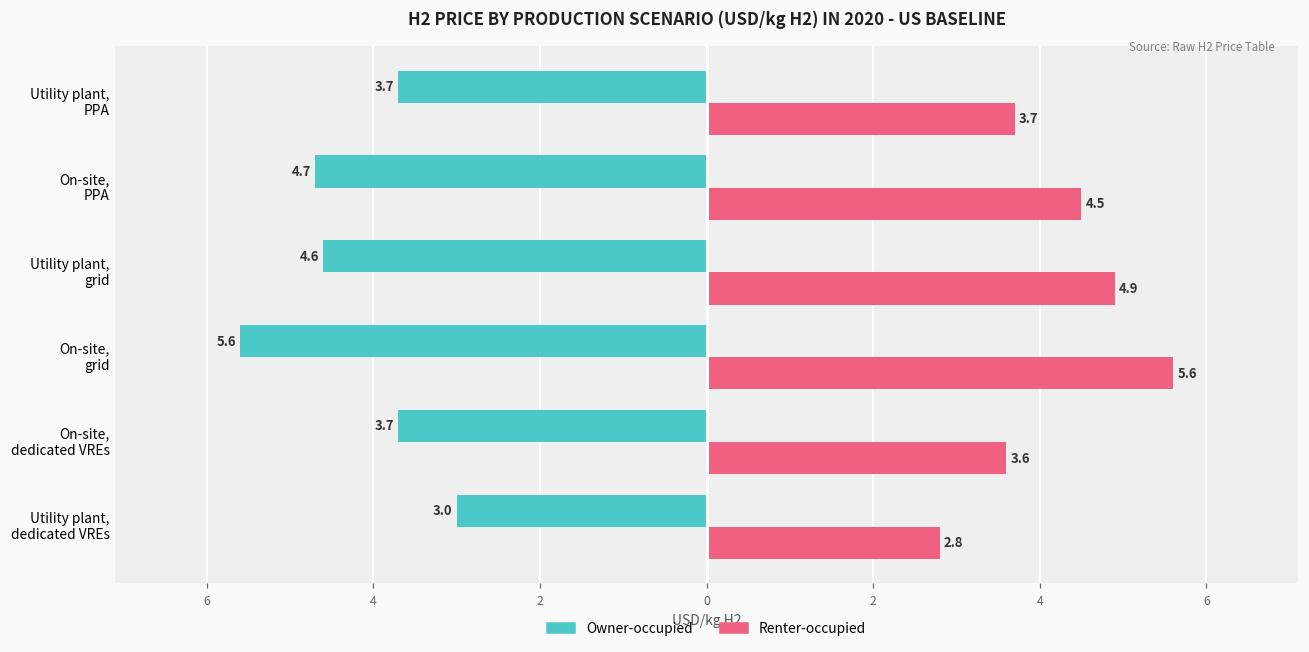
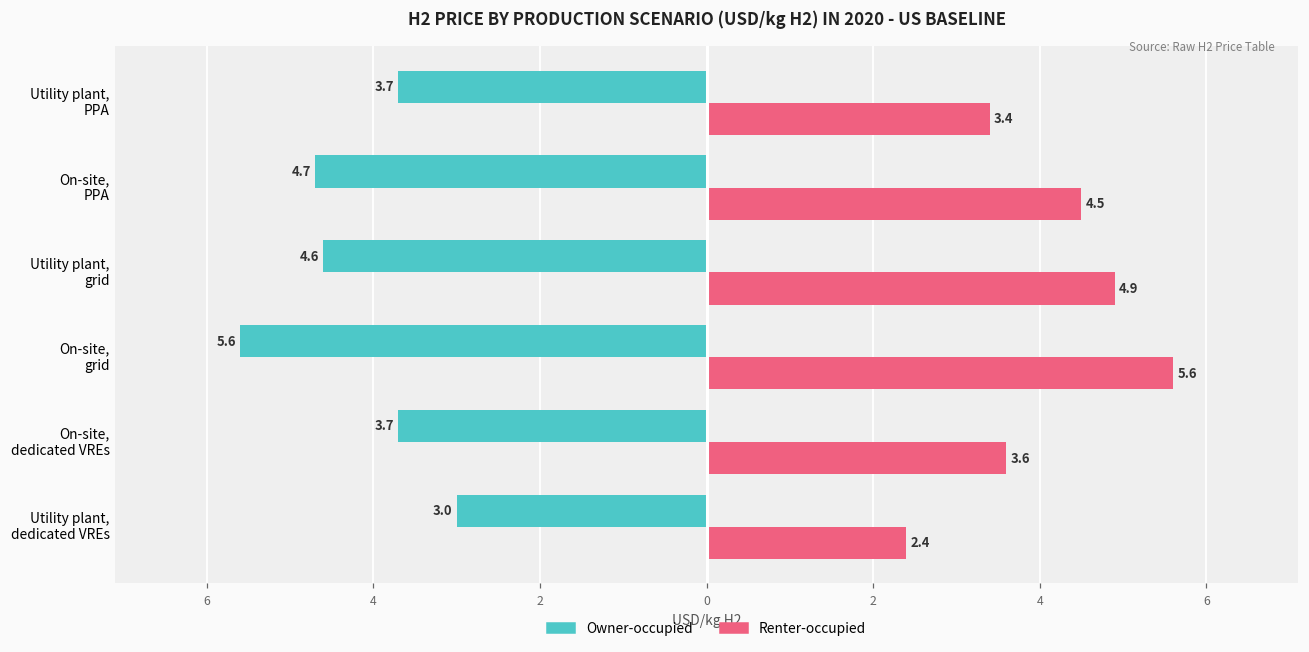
Renter-occupied, Utility plant, PPA: 3.7 -> 3.4
Renter-occupied, Utility plant, dedicated VREs: 2.8 -> 2.4
